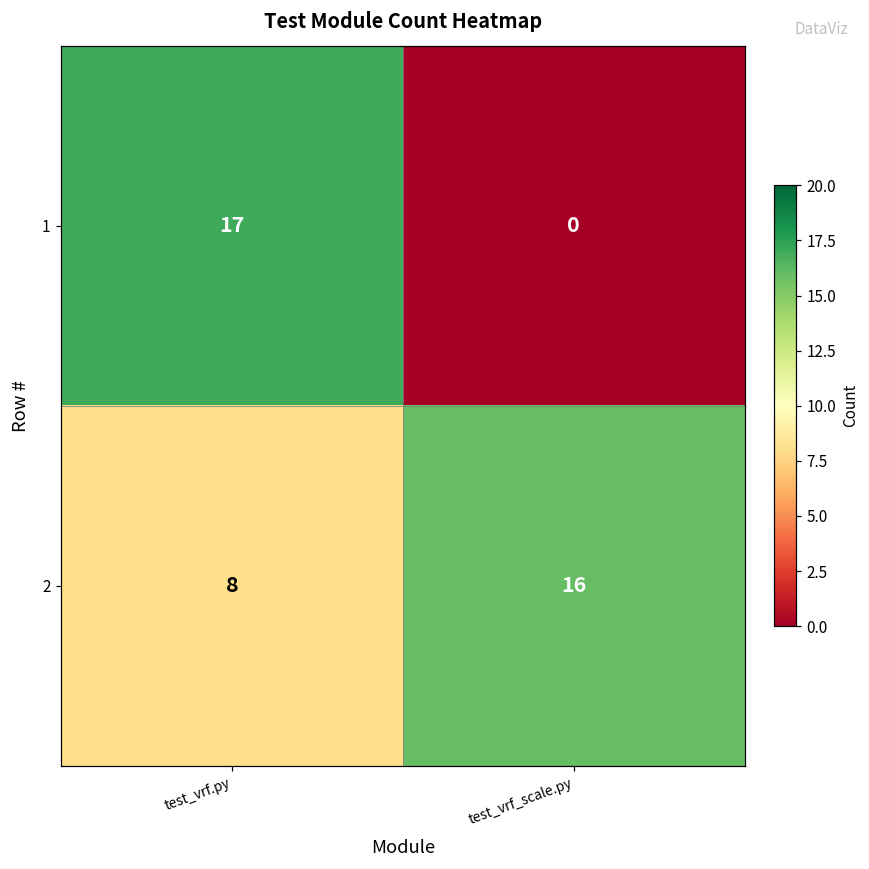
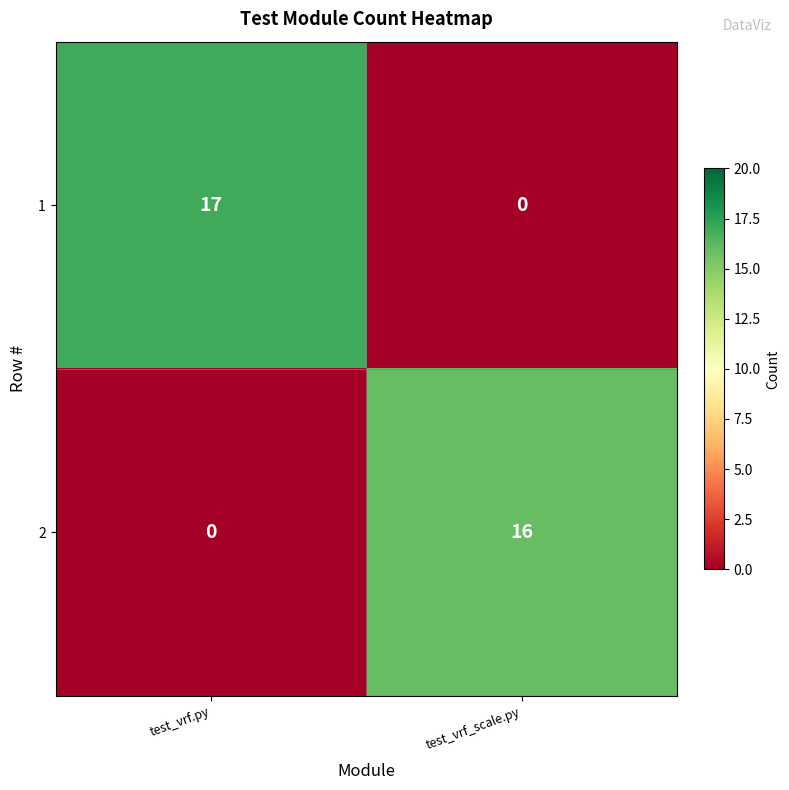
2, test_vrf.py: 8 -> 0
